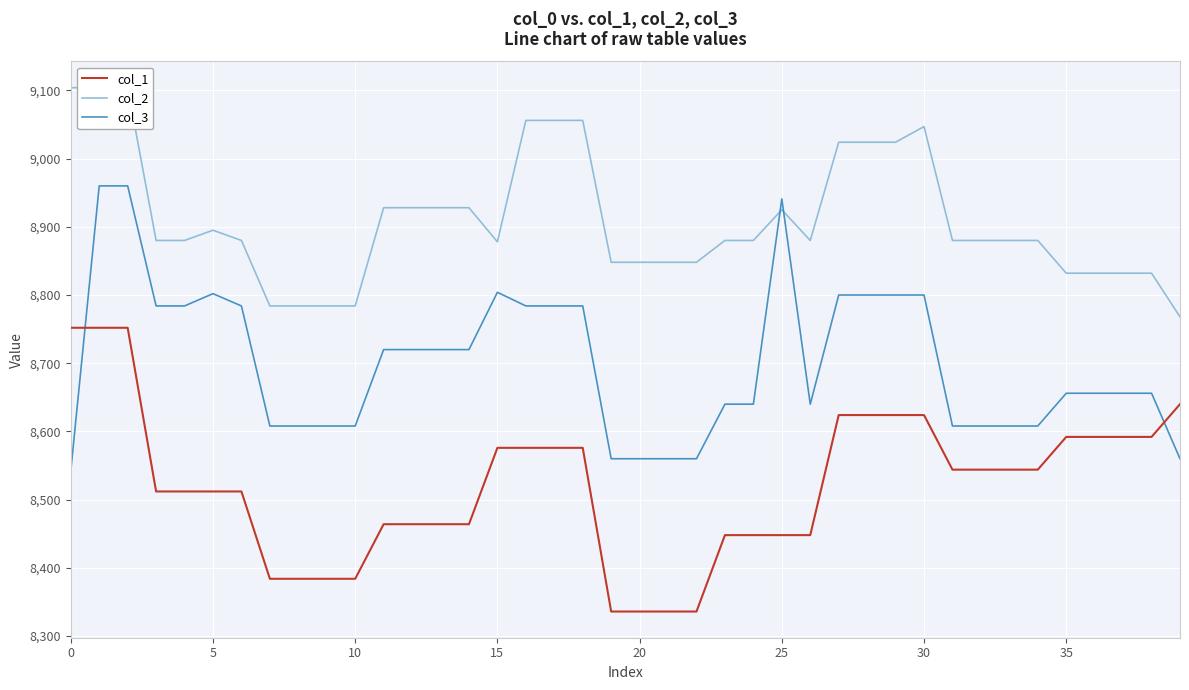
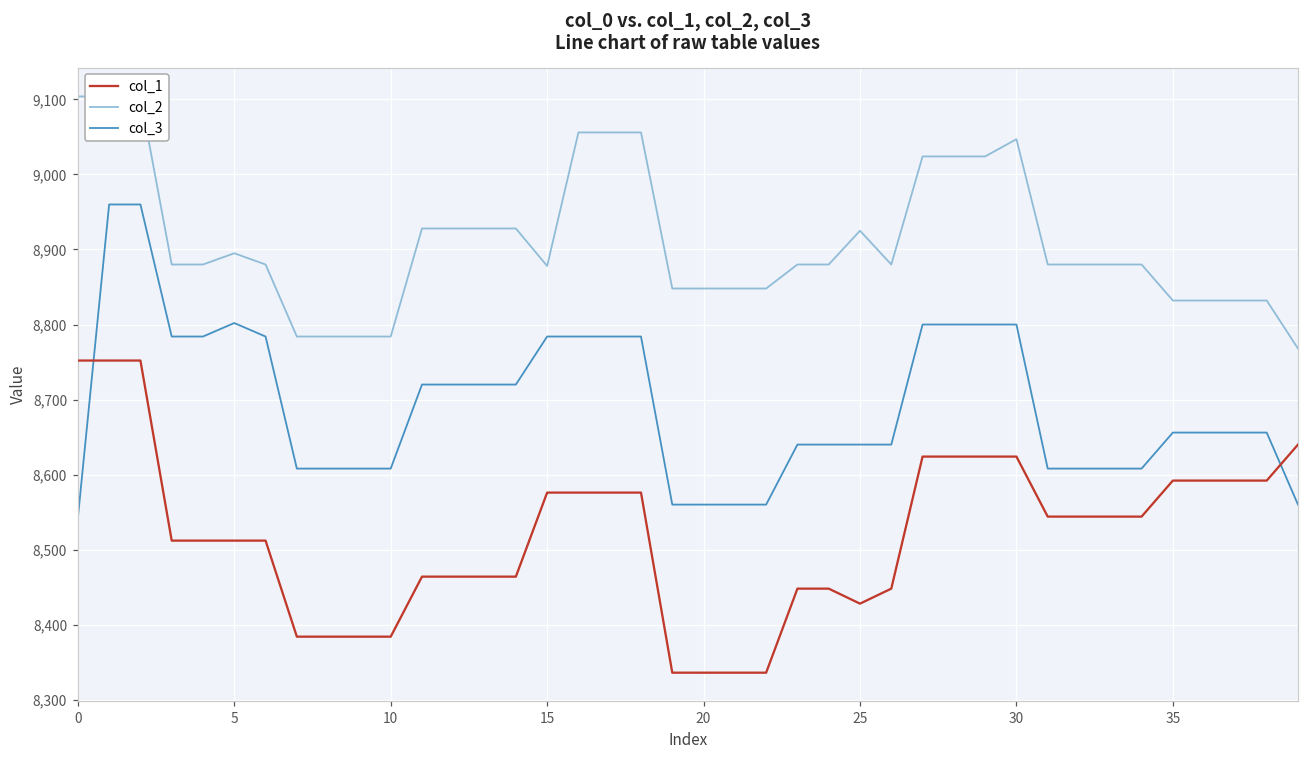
col_3, 15: 8,800 -> 8,780
col_1, 25: 8,450 -> 8,430
col_3, 25: 8,940 -> 8,640
